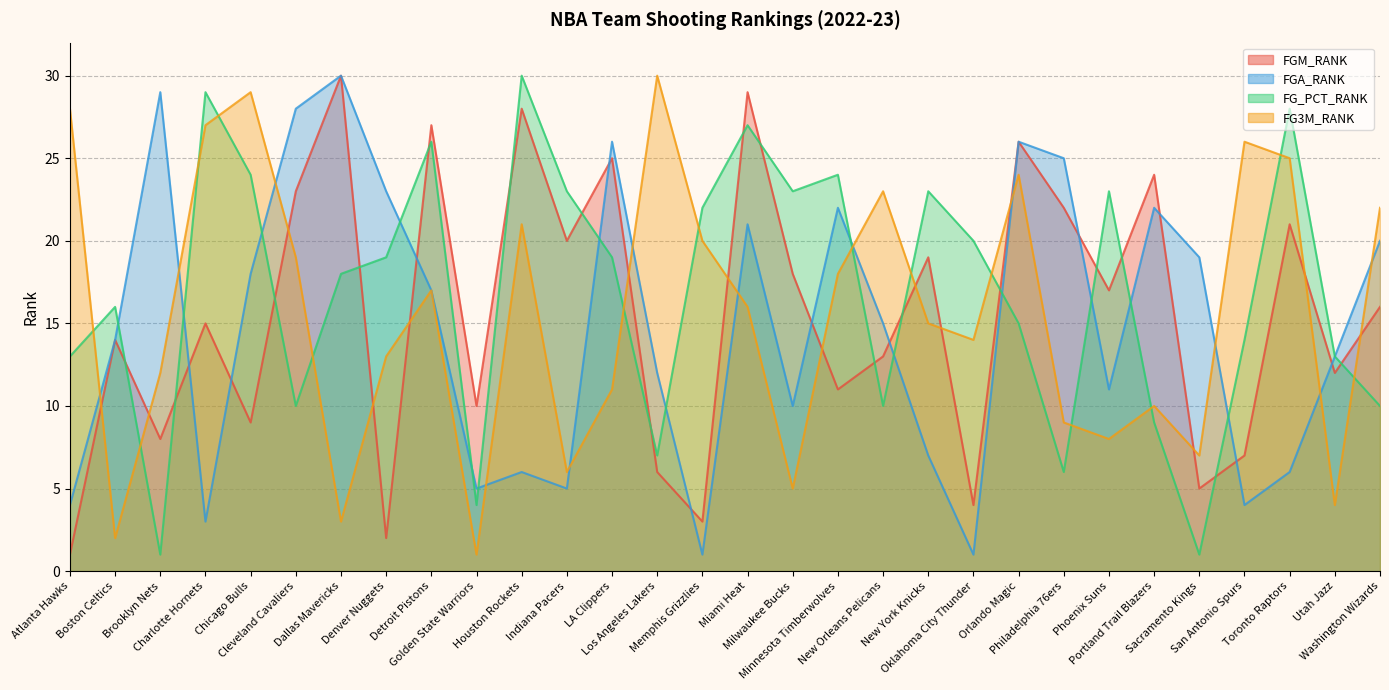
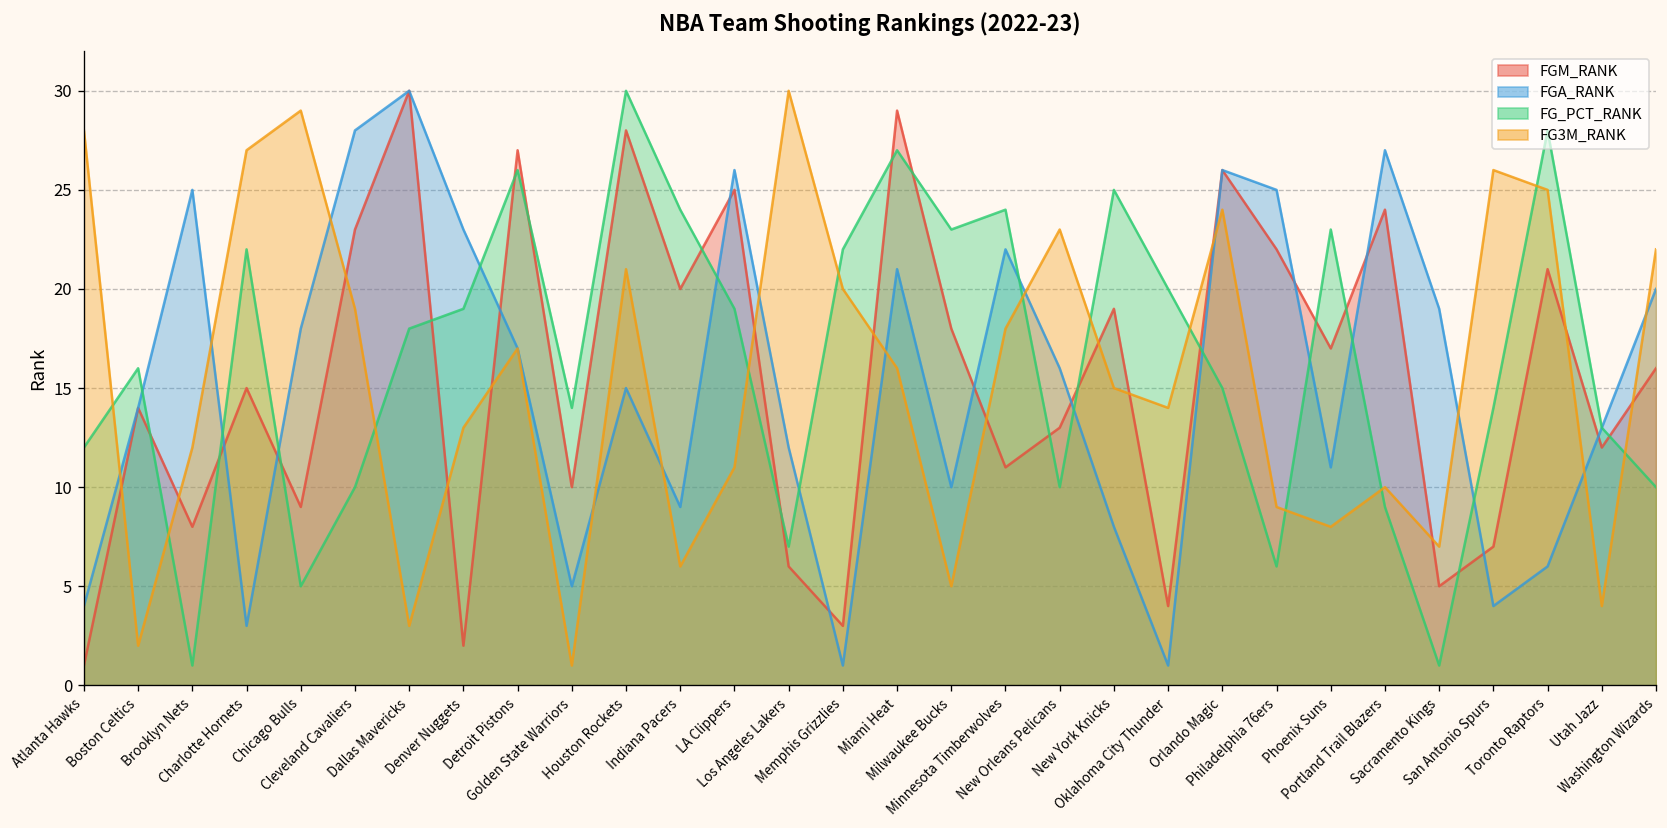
FG_PCT_RANK, Atlanta Hawks: 13 -> 12
FGA_RANK, Brooklyn Nets: 29 -> 25
FG_PCT_RANK, Charlotte Hornets: 29 -> 22
FG_PCT_RANK, Chicago Bulls: 24 -> 5
FG_PCT_RANK, Golden State Warriors: 4 -> 14
FGA_RANK, Houston Rockets: 6 -> 15
FGA_RANK, Indiana Pacers: 5 -> 9
FG_PCT_RANK, Indiana Pacers: 23 -> 24
FGA_RANK, New Orleans Pelicans: 15 -> 16
FGA_RANK, New York Knicks: 7 -> 8
FG_PCT_RANK, New York Knicks: 23 -> 25
FGA_RANK, Portland Trail Blazers: 22 -> 27
